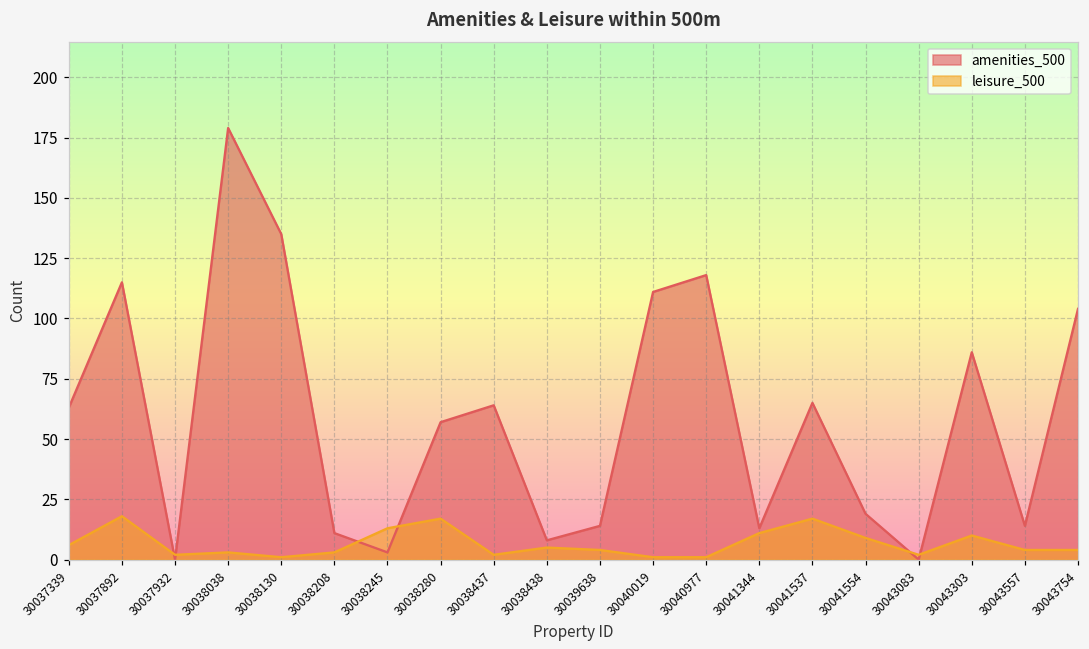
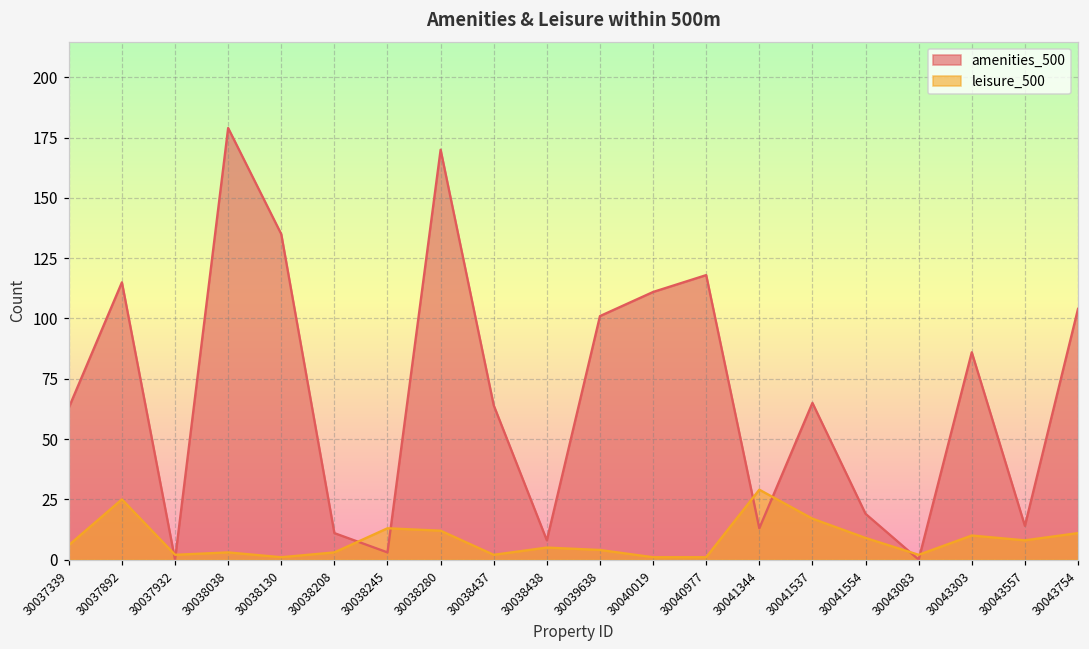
leisure_500, 30037892: 18 -> 25
amenities_500, 30038280: 57 -> 170
leisure_500, 30038280: 17 -> 12
amenities_500, 30039638: 14 -> 101
leisure_500, 30041344: 11 -> 29
leisure_500, 30043557: 4 -> 8
leisure_500, 30043754: 4 -> 11
